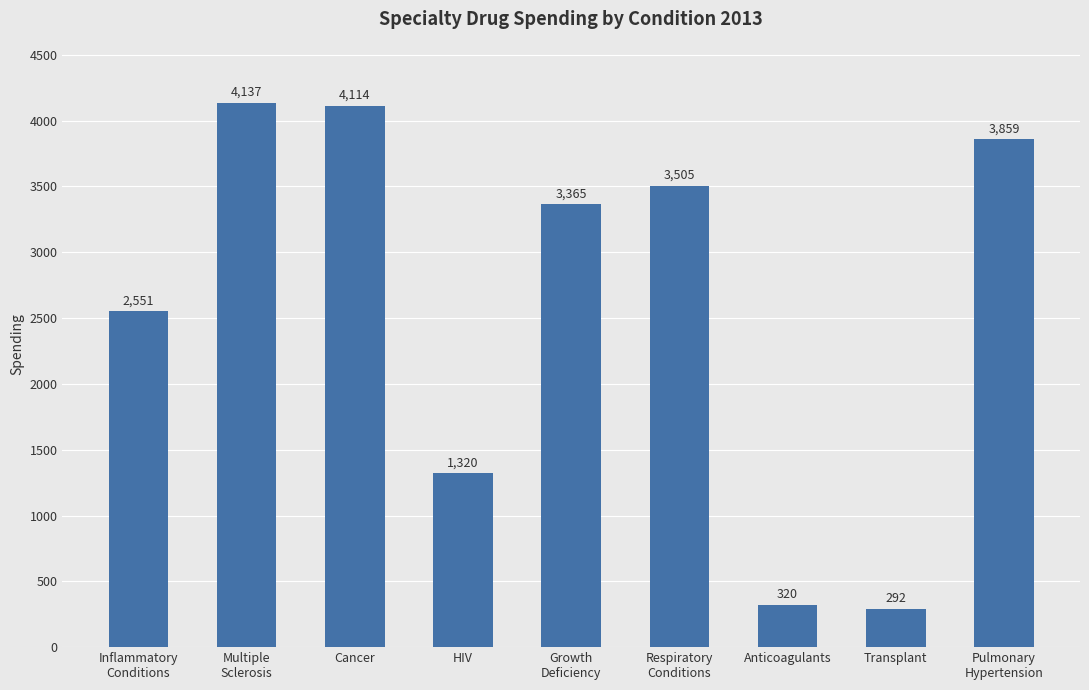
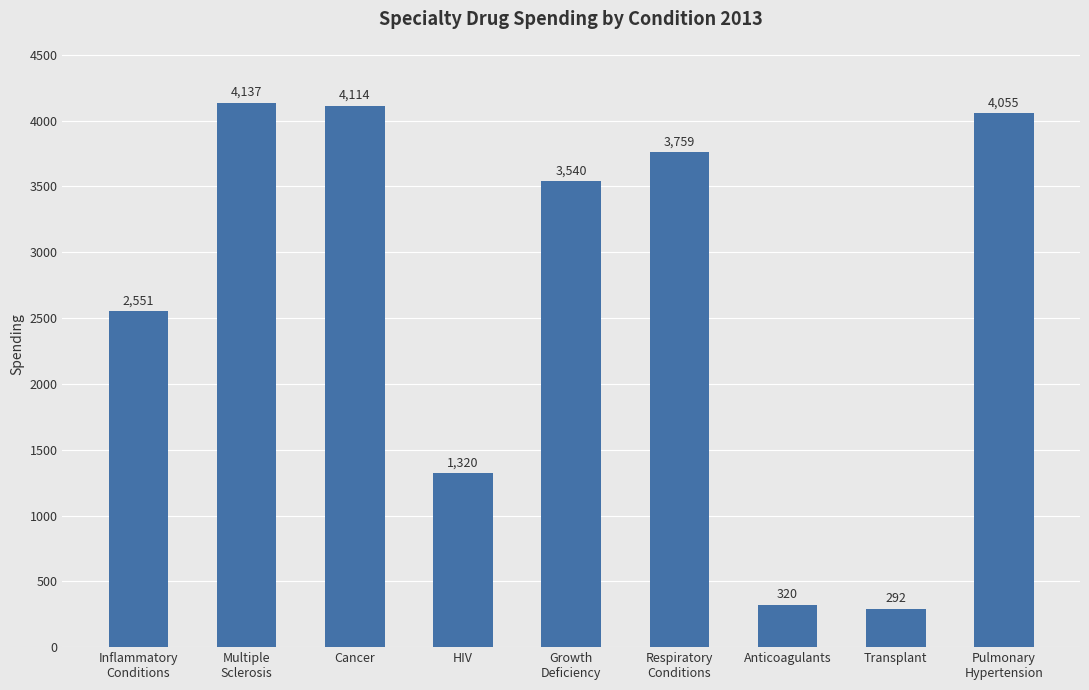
Growth Deficiency: 3,365 -> 3,540
Respiratory Conditions: 3,505 -> 3,759
Pulmonary Hypertension: 3,859 -> 4,055
